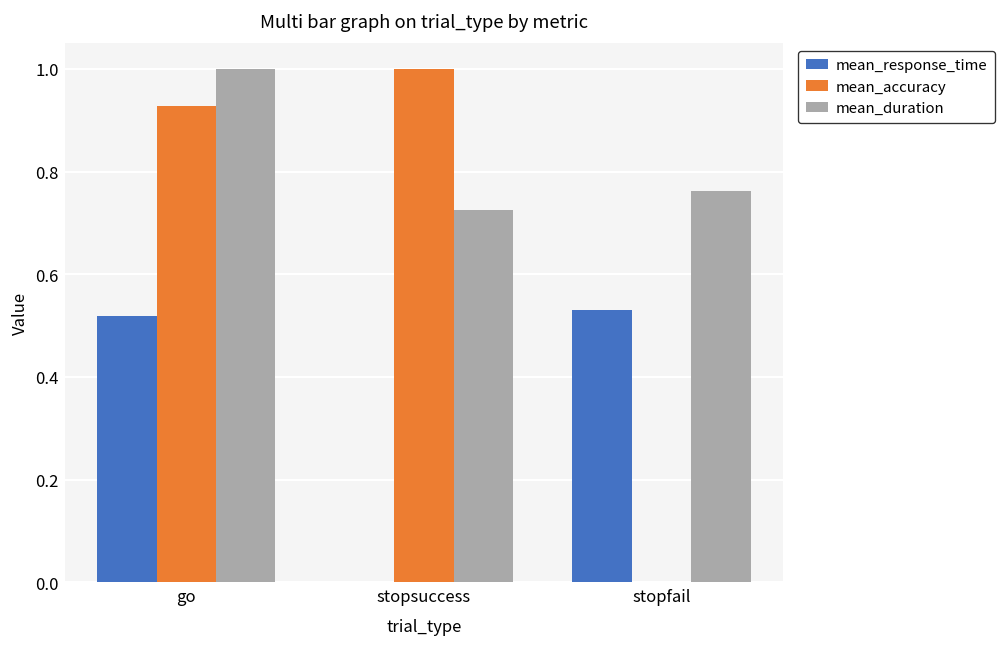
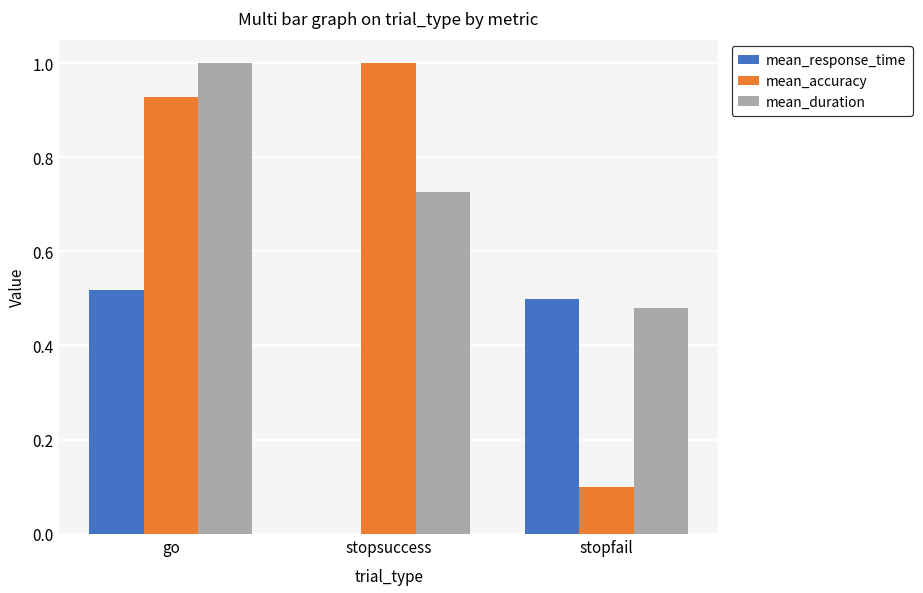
mean_response_time, stopfail: 0.53 -> 0.50
mean_accuracy, stopfail: 0.0 -> 0.1
mean_duration, stopfail: 0.76 -> 0.48
